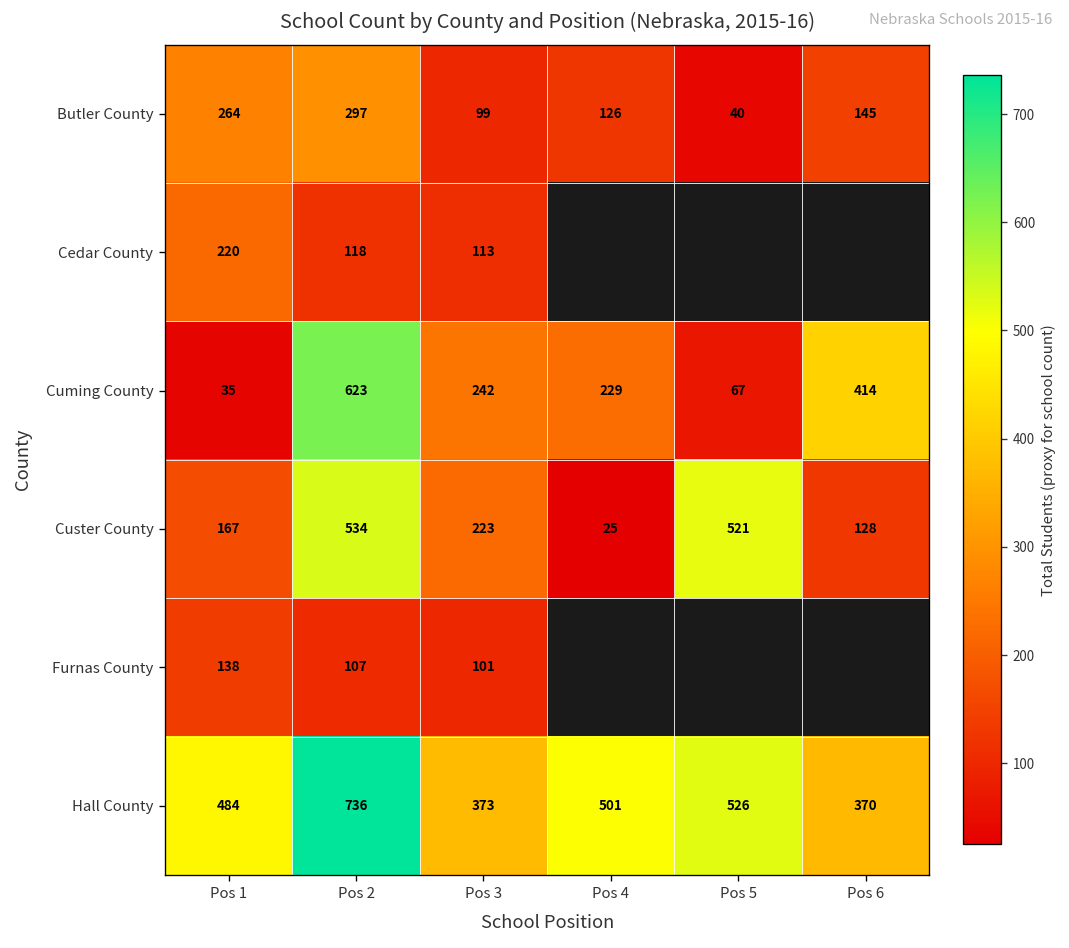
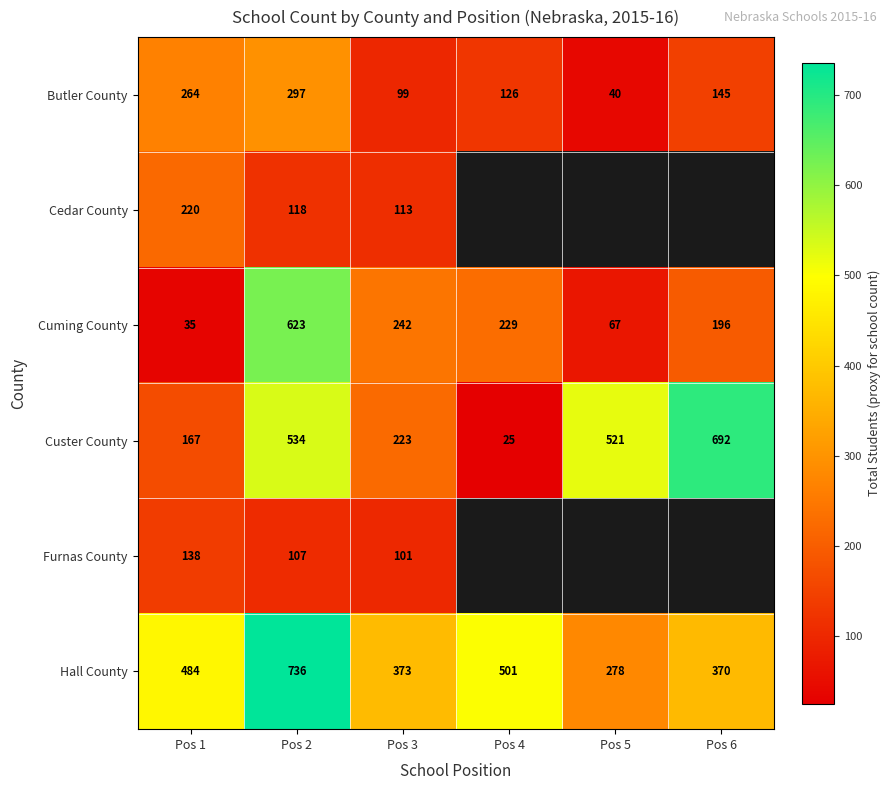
Cuming County, Pos 6: 414 -> 196
Custer County, Pos 6: 128 -> 692
Hall County, Pos 5: 526 -> 278
